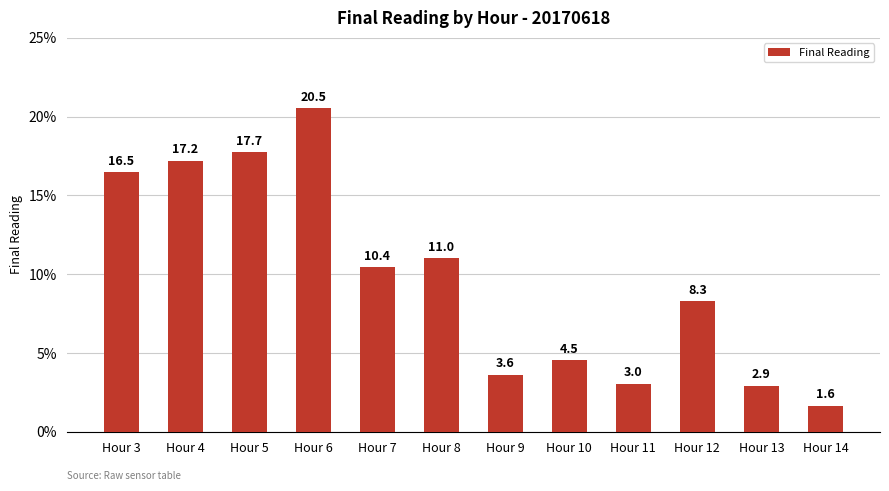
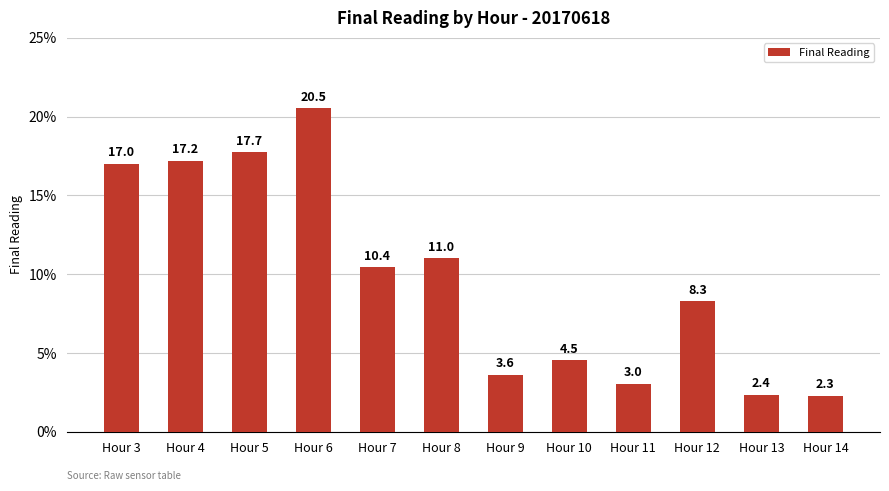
Hour 3: 16.5 -> 17.0
Hour 13: 2.9 -> 2.4
Hour 14: 1.6 -> 2.3
